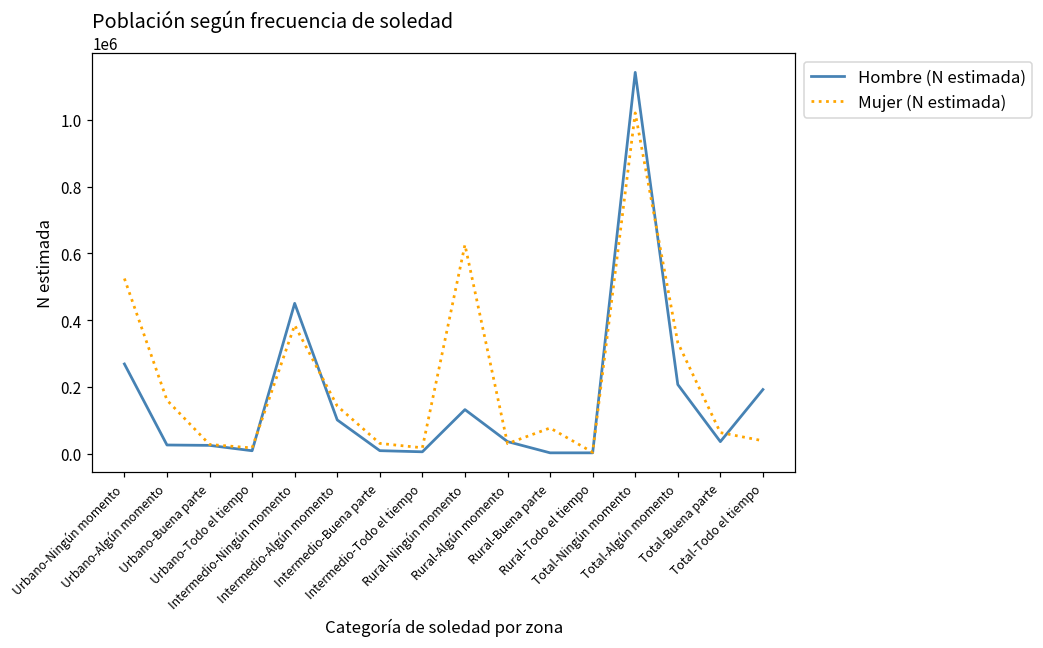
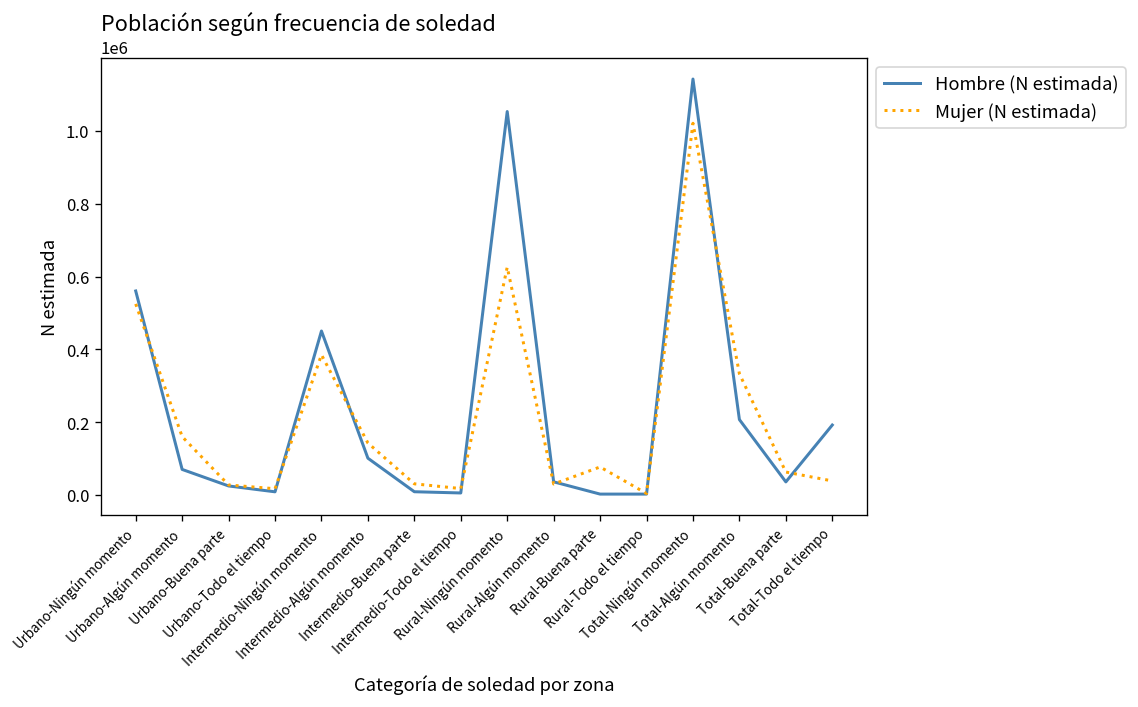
Hombre (N estimada), Urbano-Ningún momento: 270000 -> 560000
Hombre (N estimada), Urbano-Algún momento: 30000 -> 70000
Hombre (N estimada), Rural-Ningún momento: 130000 -> 1050000
